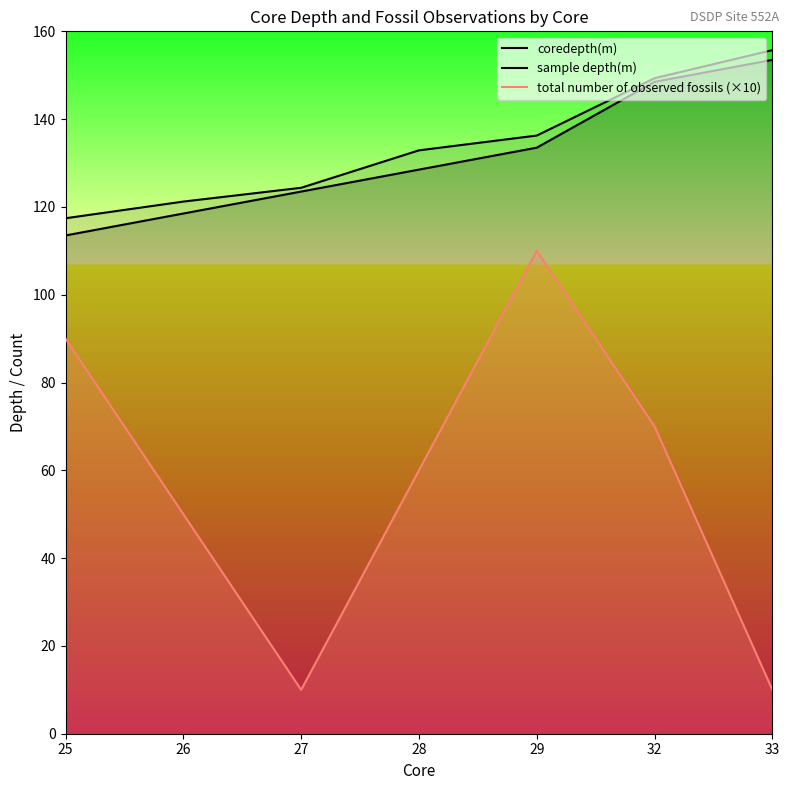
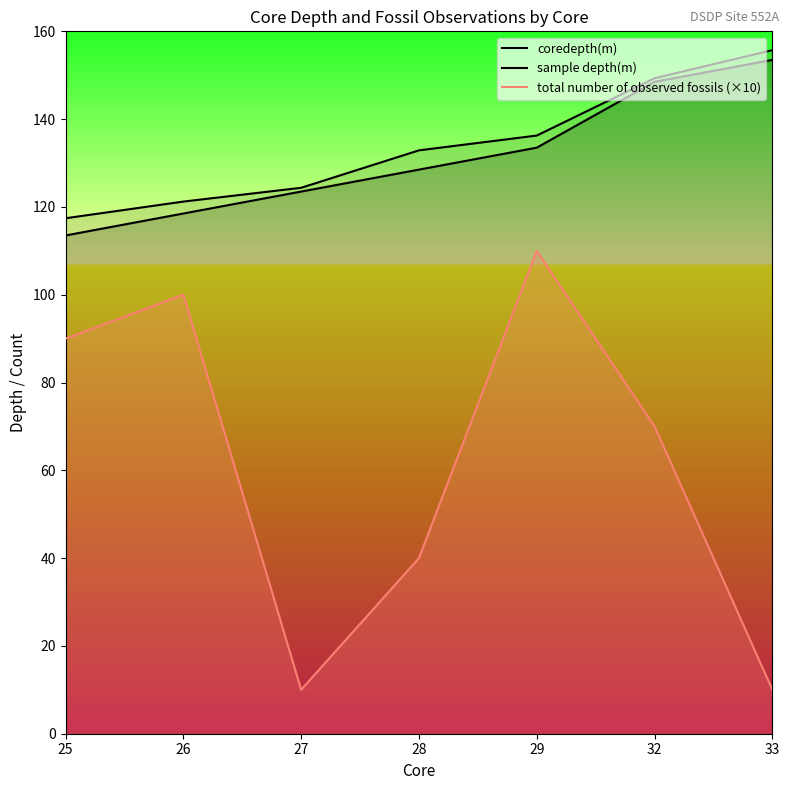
total number of observed fossils (×10), 26: 50 -> 100
total number of observed fossils (×10), 28: 60 -> 40
